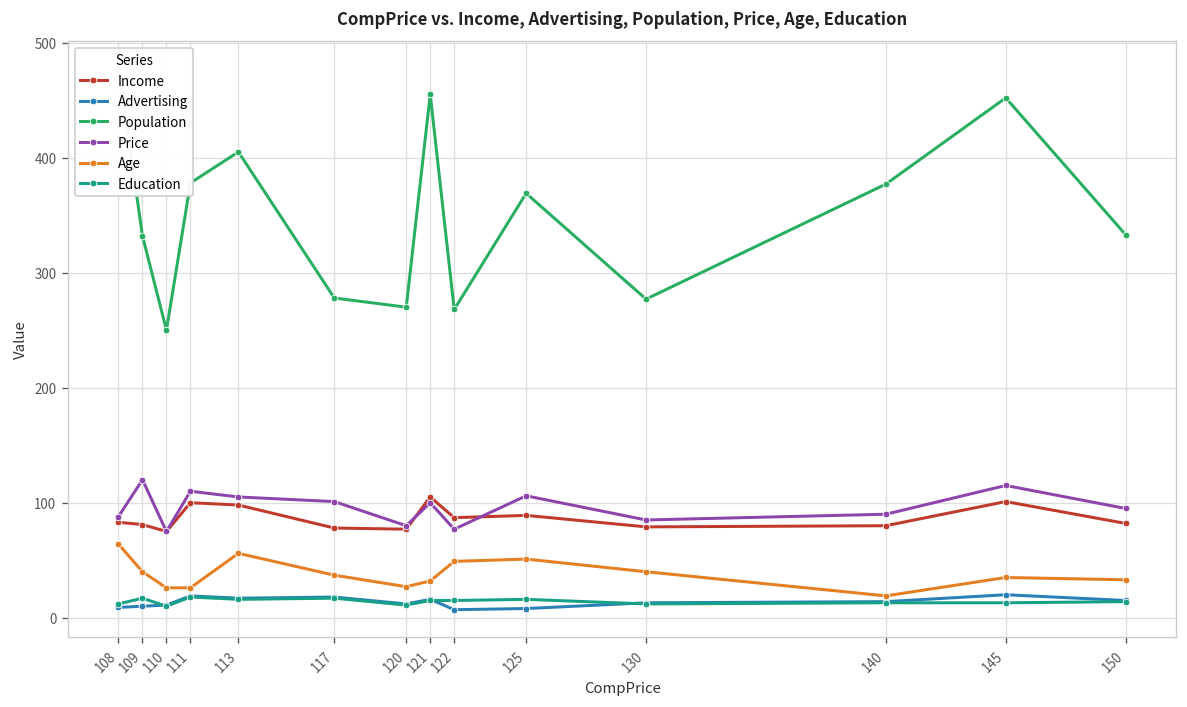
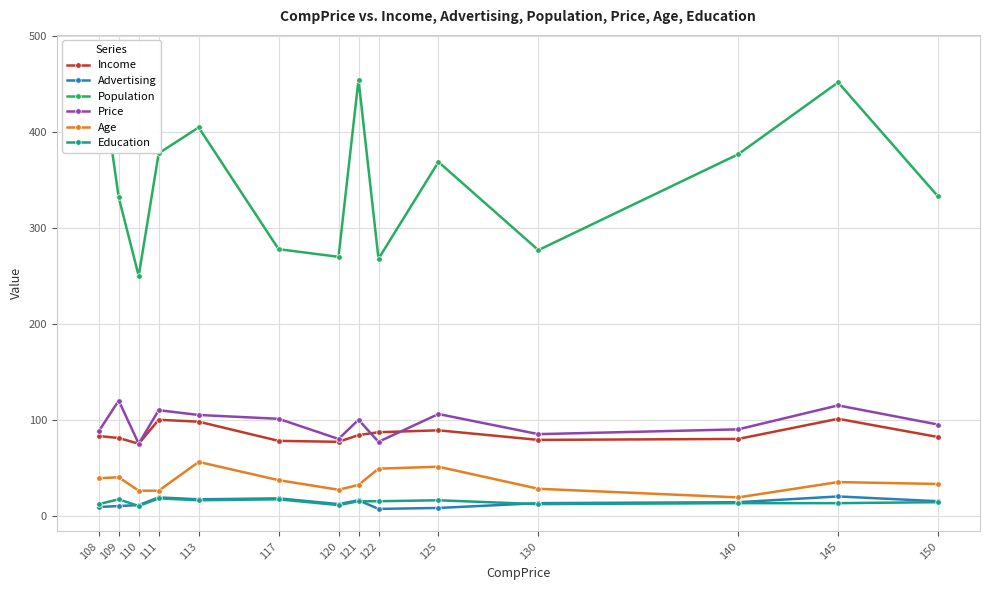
Age, 108: 60 -> 40
Income, 121: 110 -> 80
Age, 130: 40 -> 30
